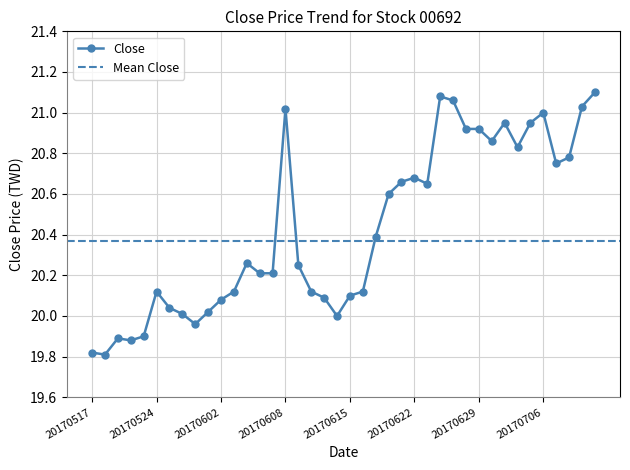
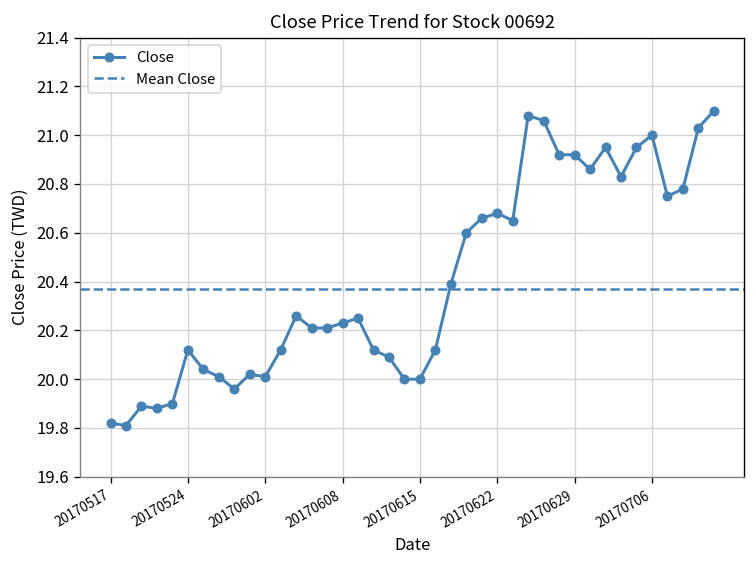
20170602: 20.08 -> 20.01
20170608: 21.02 -> 20.23
20170615: 20.1 -> 20.0
